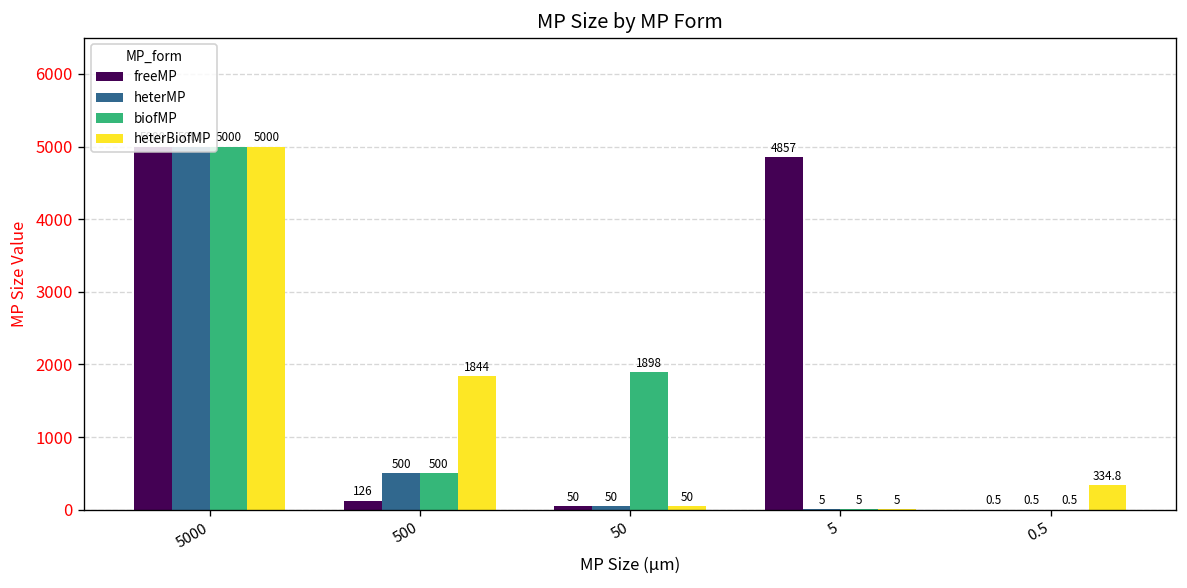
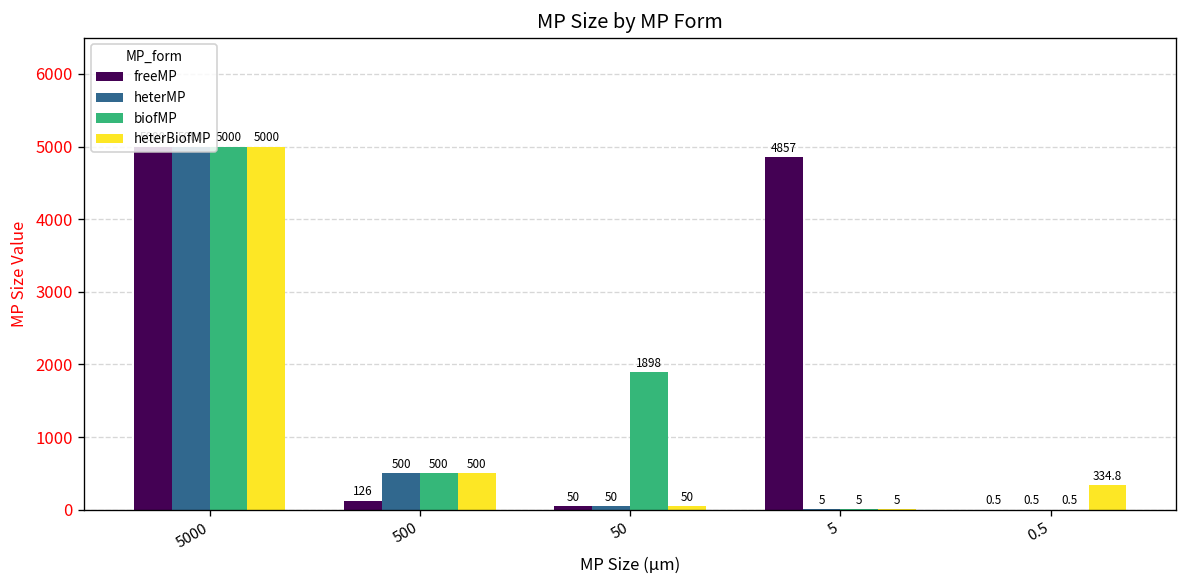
heterBiofMP, 500: 1844 -> 500
